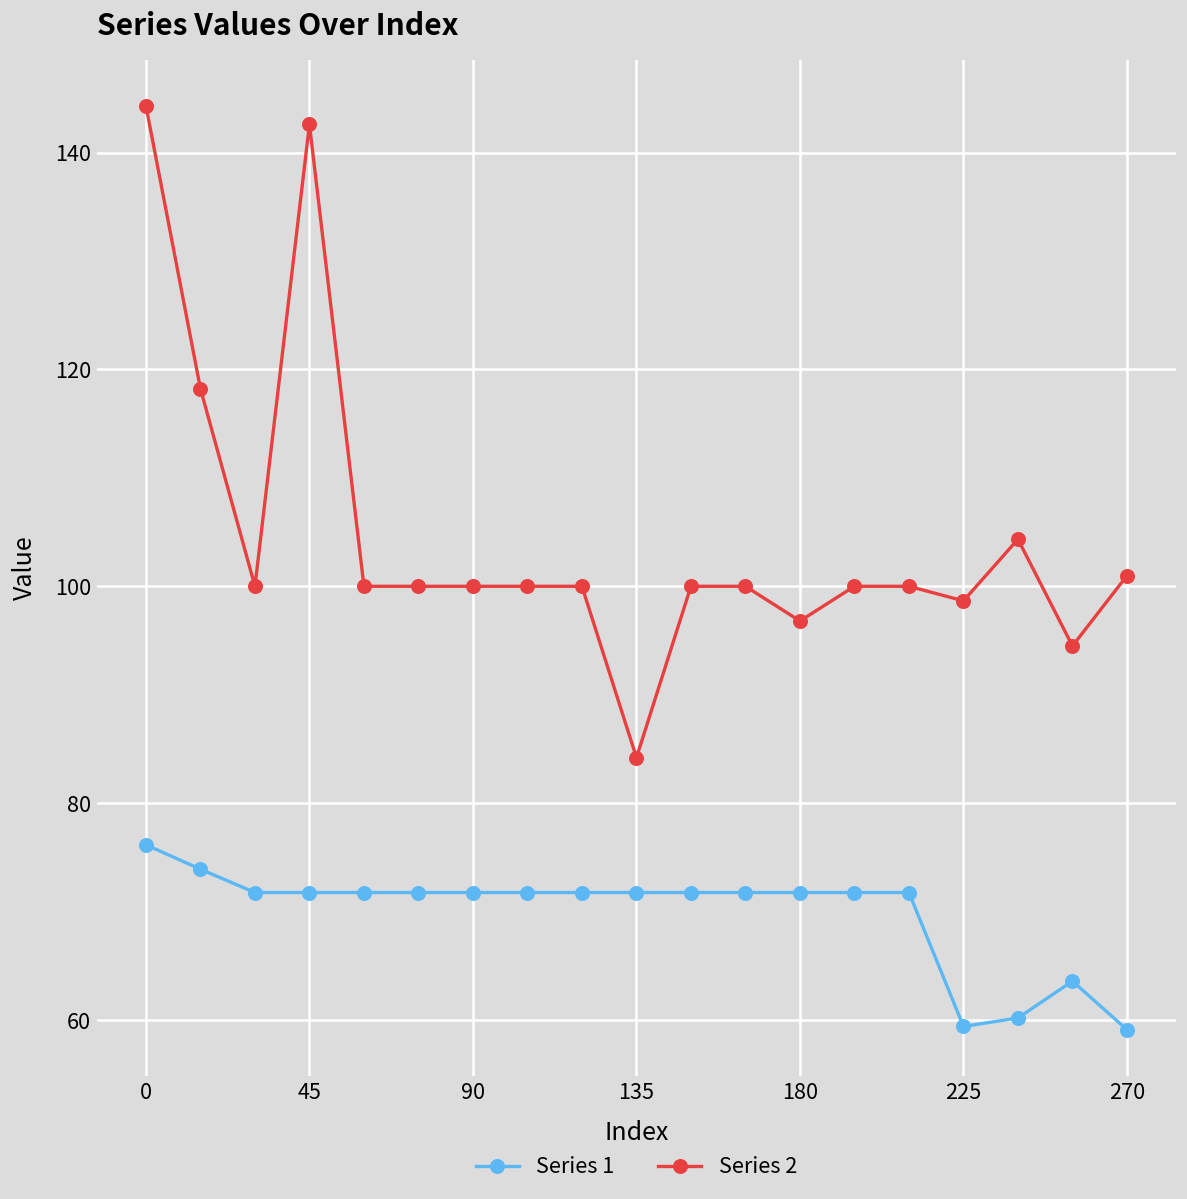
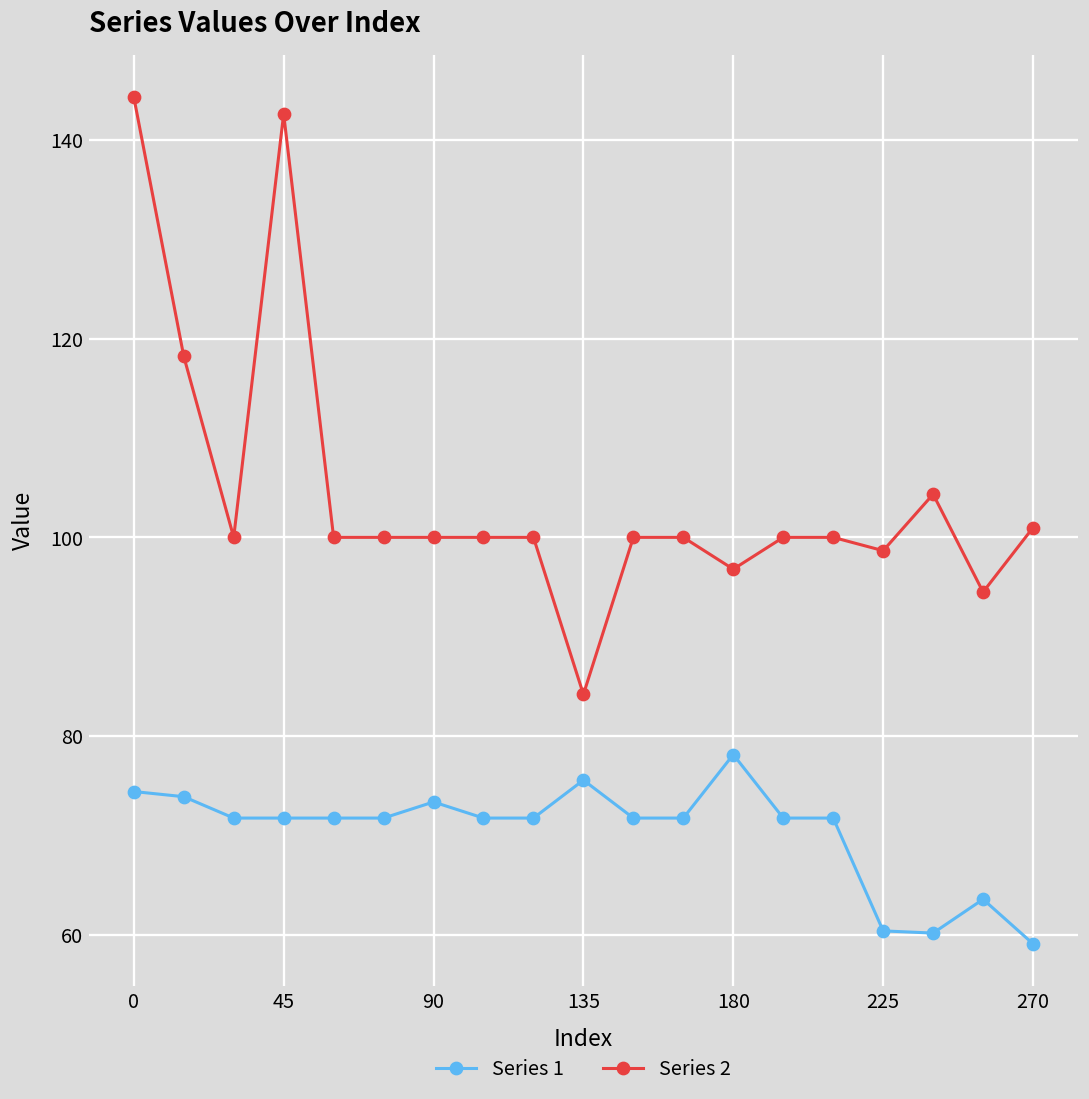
Series 1, 0: 76 -> 74
Series 1, 90: 72 -> 73
Series 1, 135: 72 -> 76
Series 1, 180: 72 -> 78
Series 1, 225: 59 -> 60
